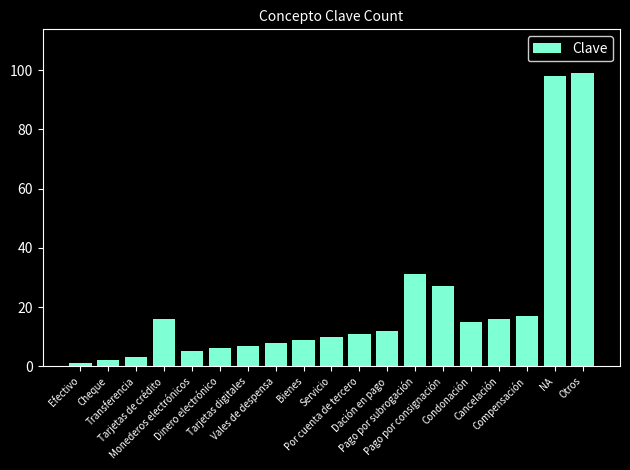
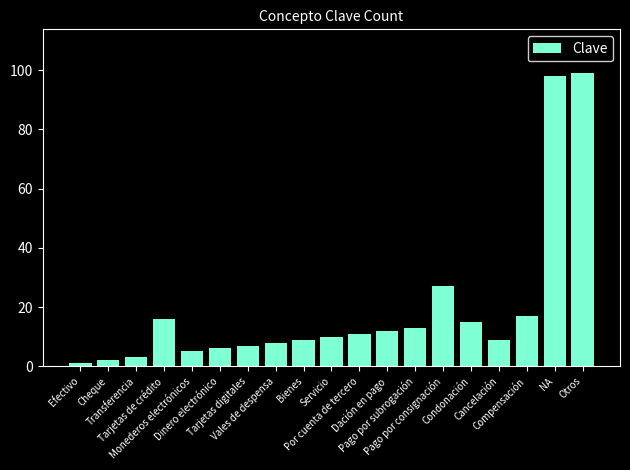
Pago por subrogación: 31 -> 13
Cancelación: 16 -> 9
